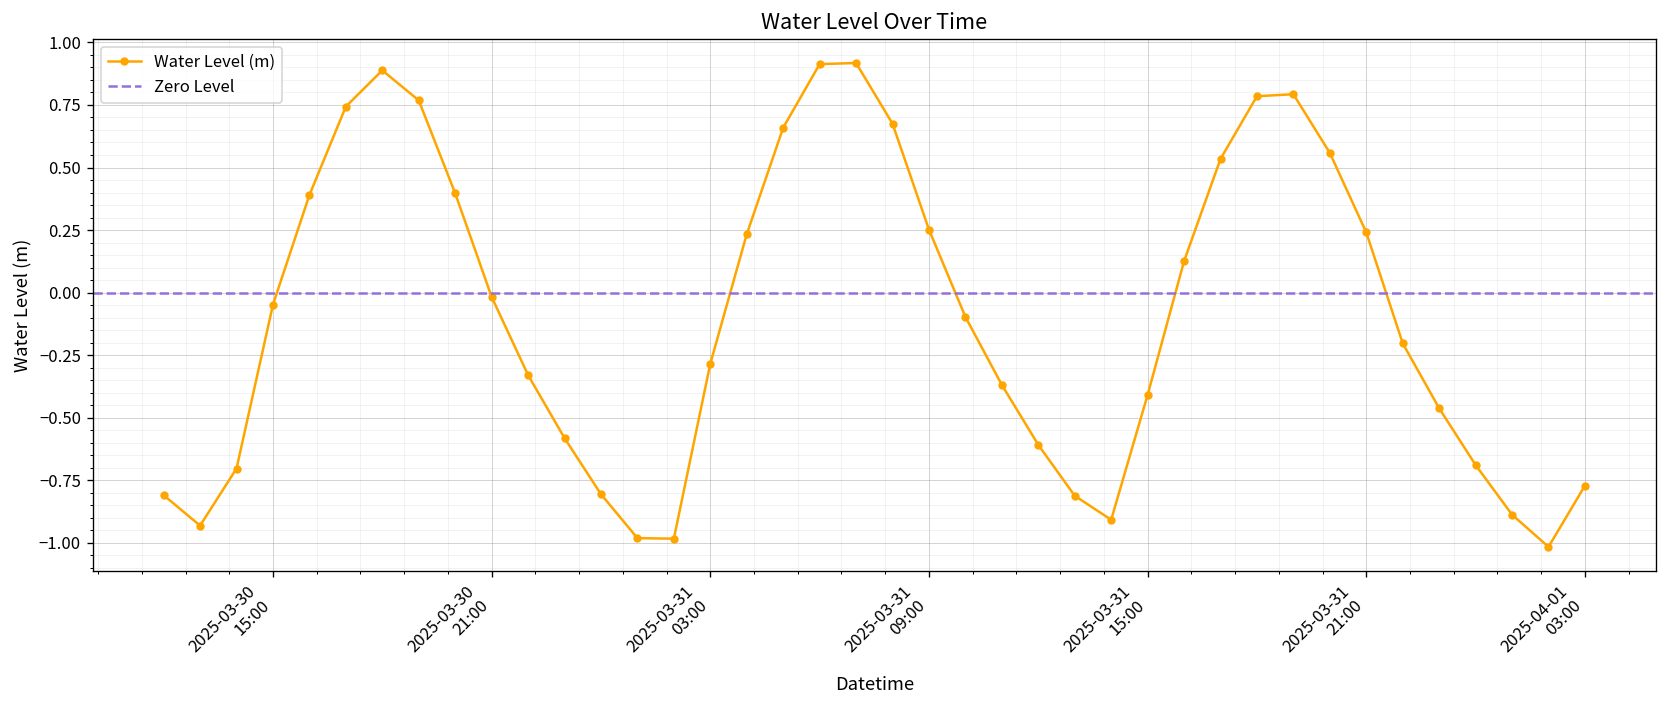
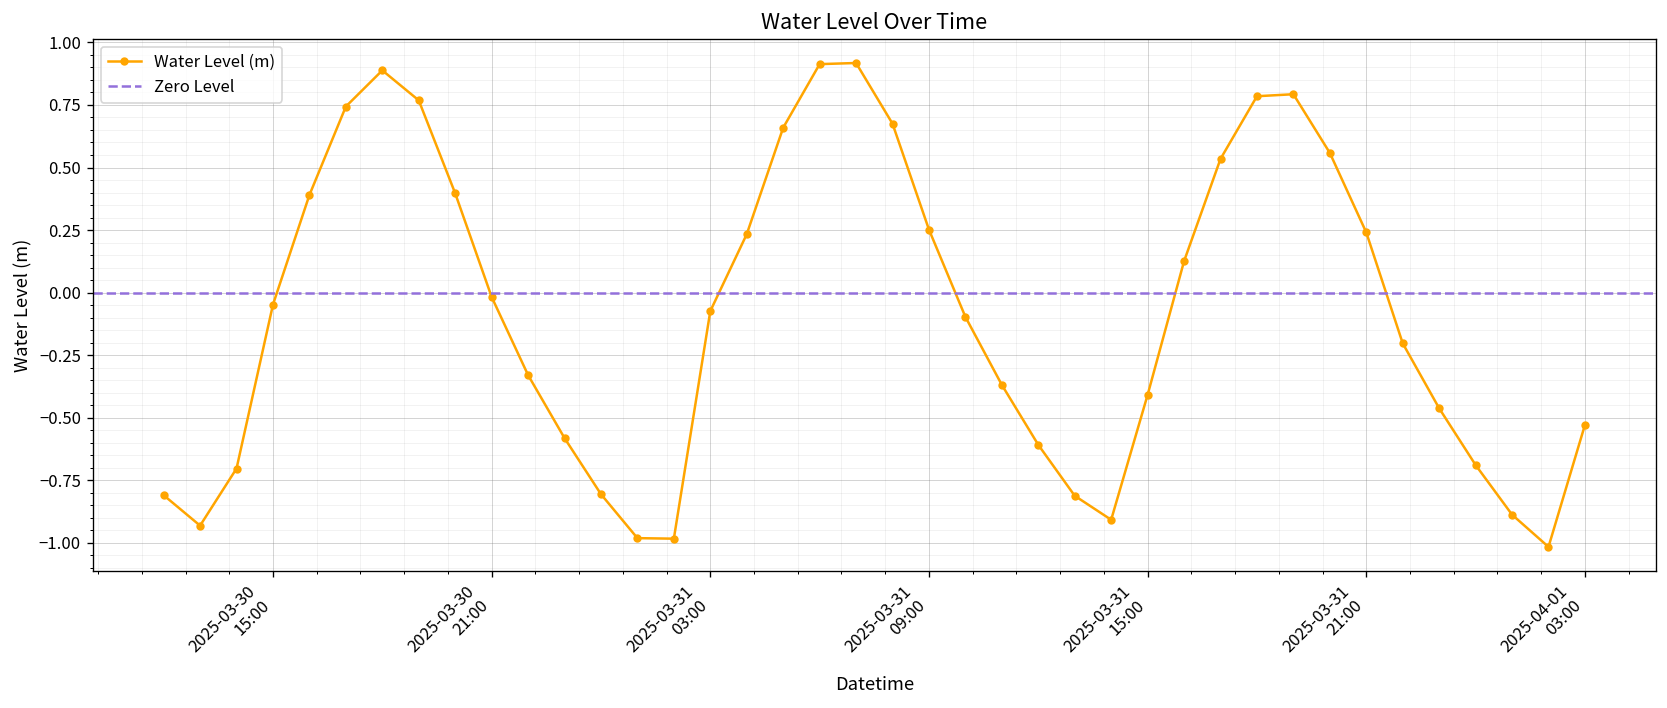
2025-03-31 03:00: -0.28 -> -0.07
2025-04-01 03:00: -0.77 -> -0.53
